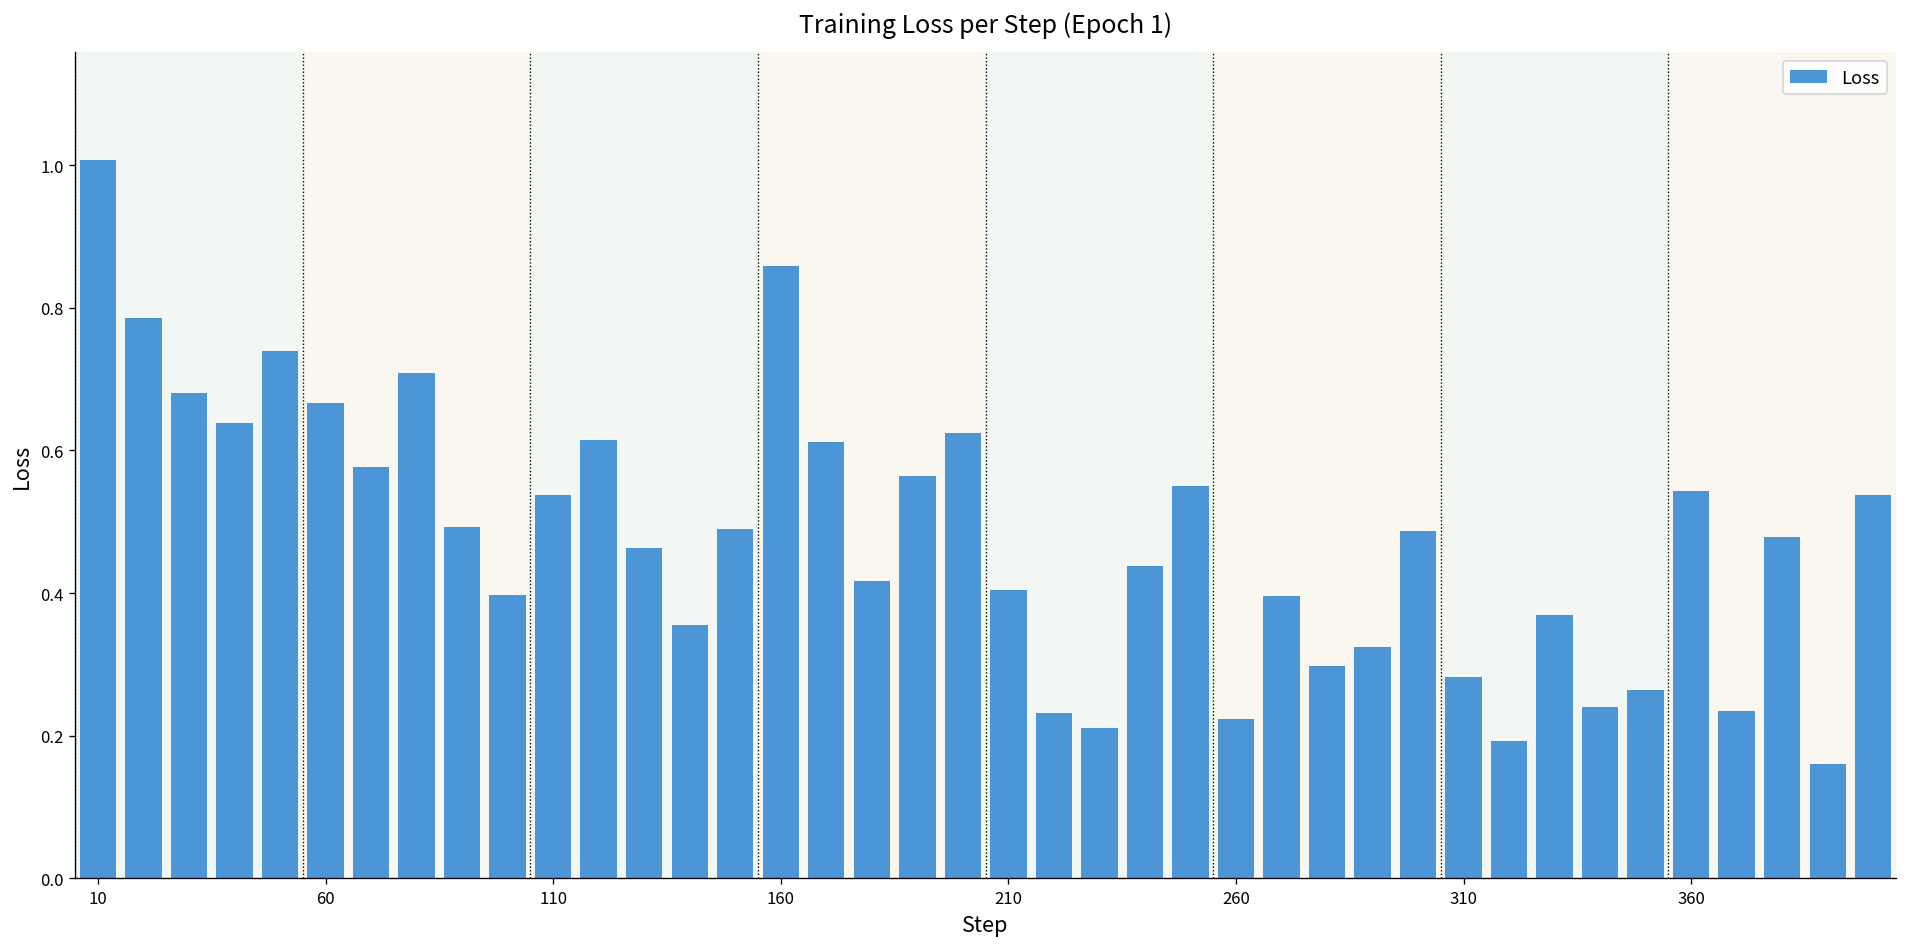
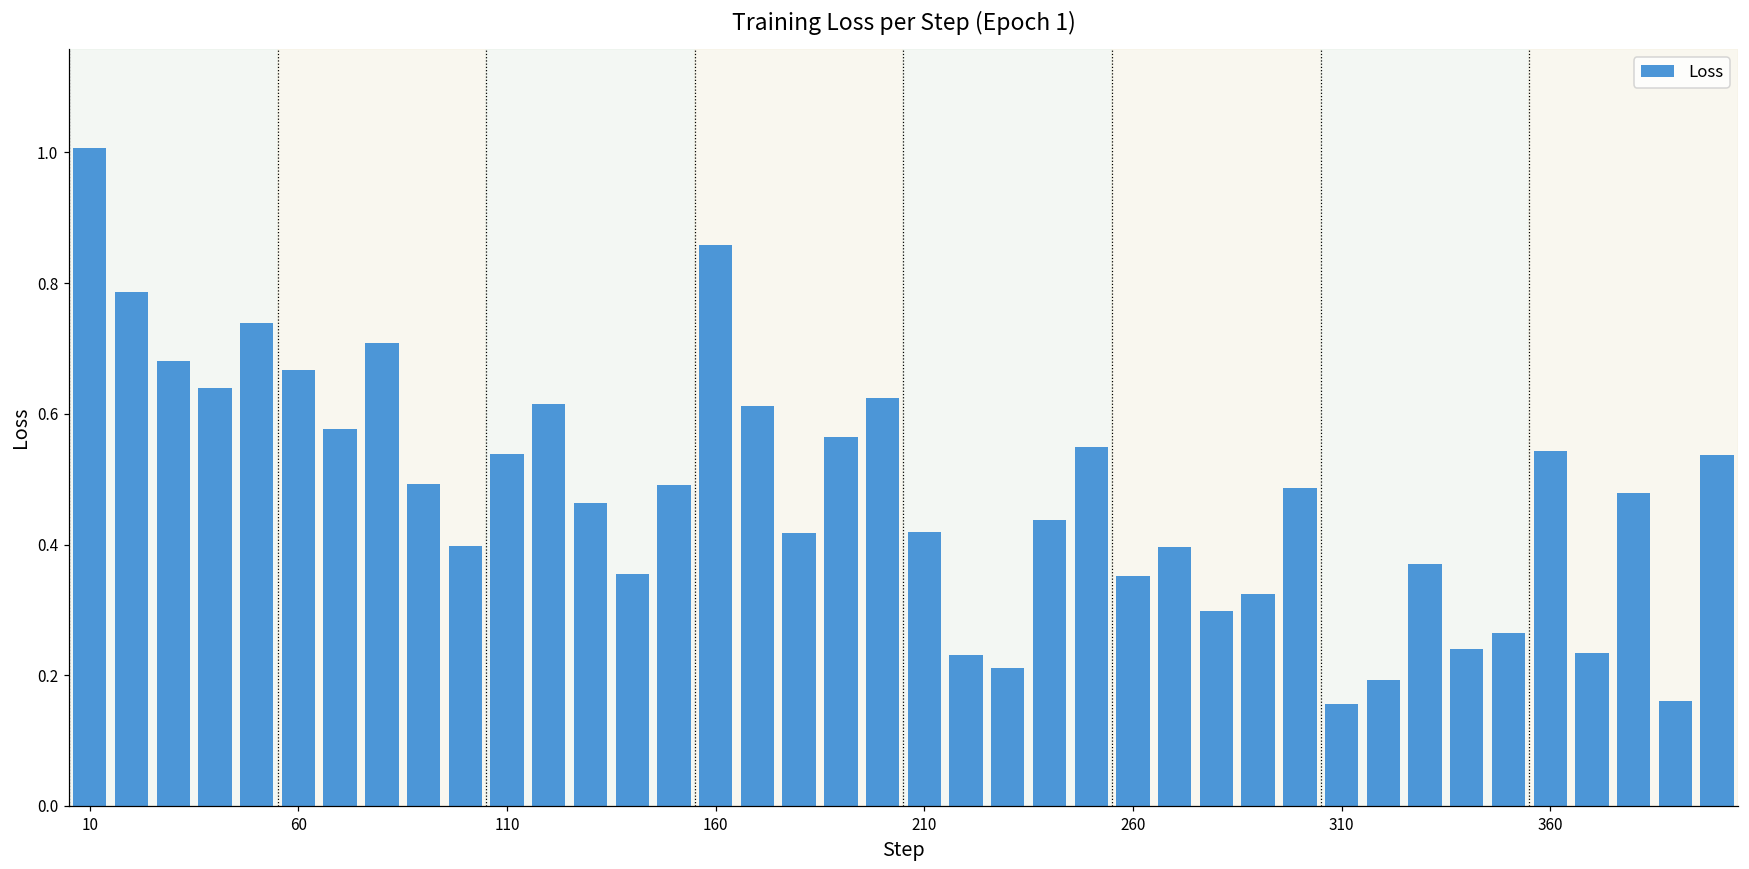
210: 0.40 -> 0.42
260: 0.22 -> 0.35
310: 0.28 -> 0.16
